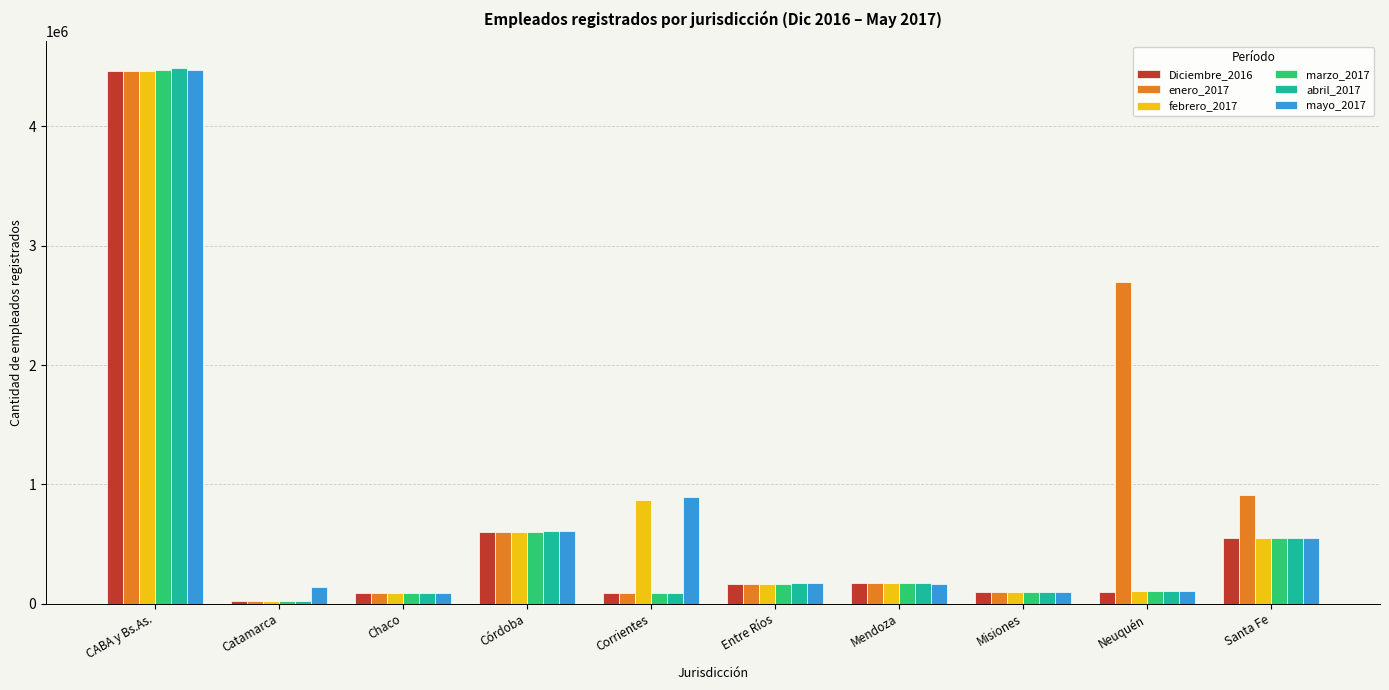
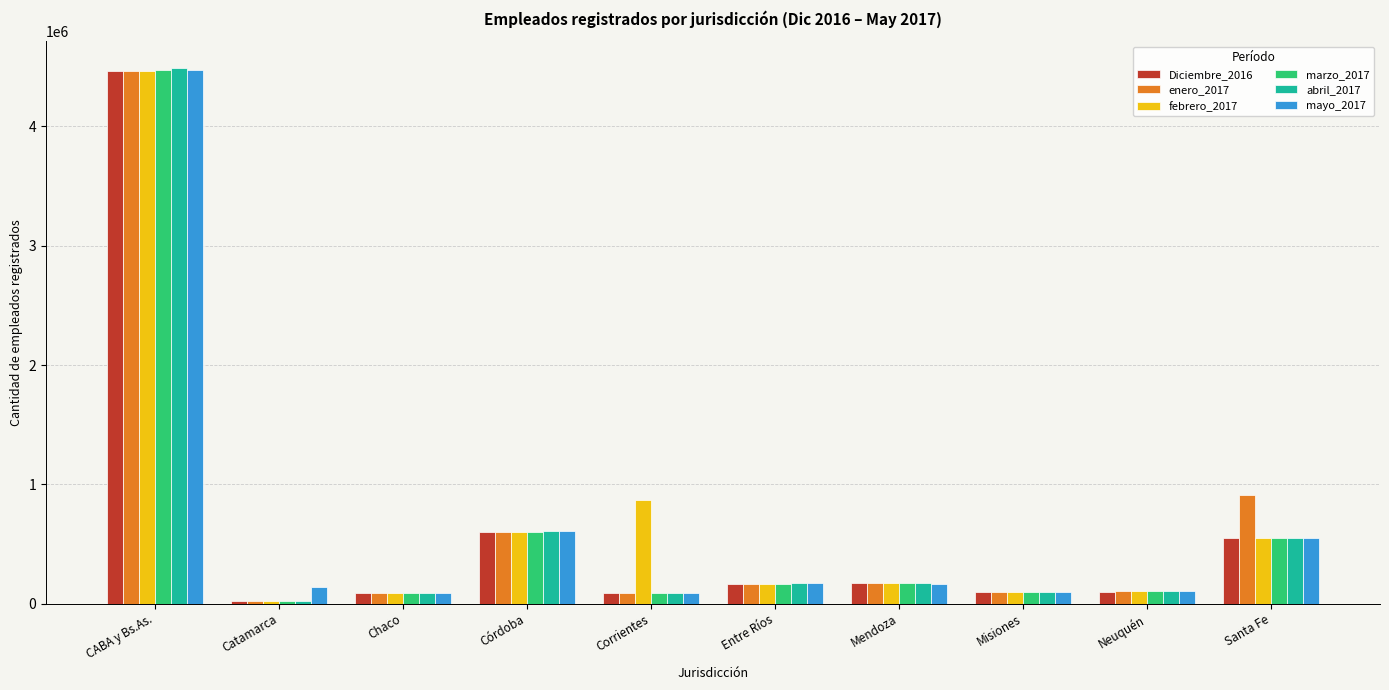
mayo_2017, Corrientes: 900000 -> 90000
enero_2017, Neuquén: 2700000 -> 100000
